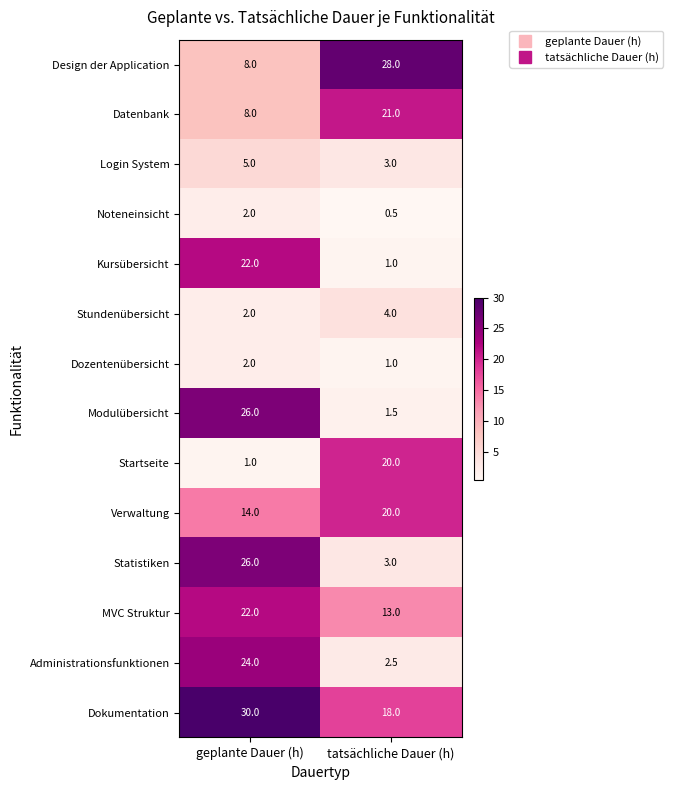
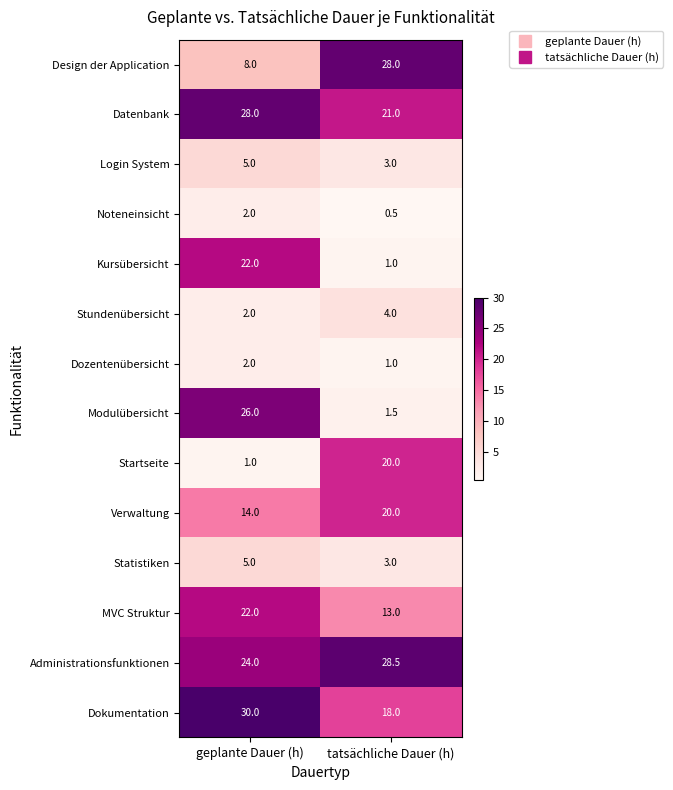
Datenbank, geplante Dauer (h): 8.0 -> 28.0
Statistiken, geplante Dauer (h): 26.0 -> 5.0
Administrationsfunktionen, tatsächliche Dauer (h): 2.5 -> 28.5
